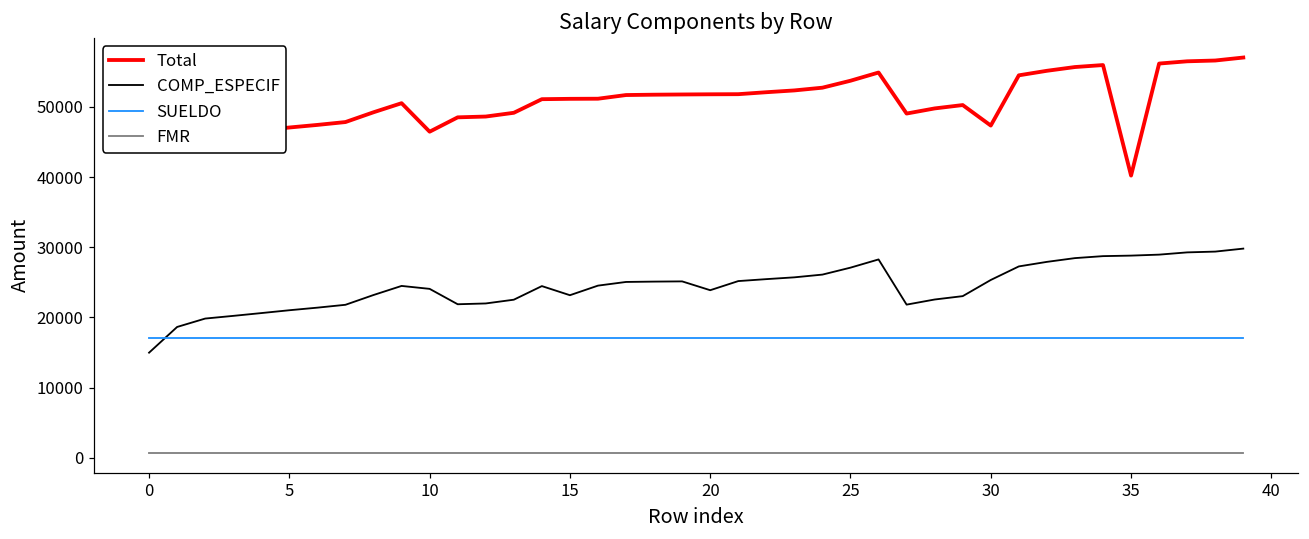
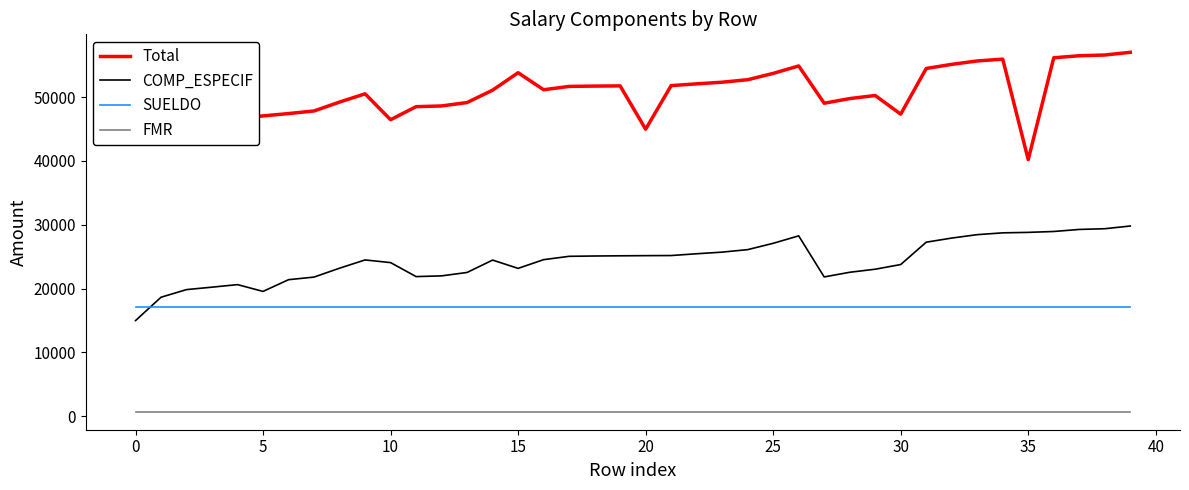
COMP_ESPECIF, 5: 21000 -> 20000
Total, 15: 51000 -> 54000
Total, 20: 52000 -> 45000
COMP_ESPECIF, 20: 24000 -> 25000
COMP_ESPECIF, 30: 25000 -> 24000
